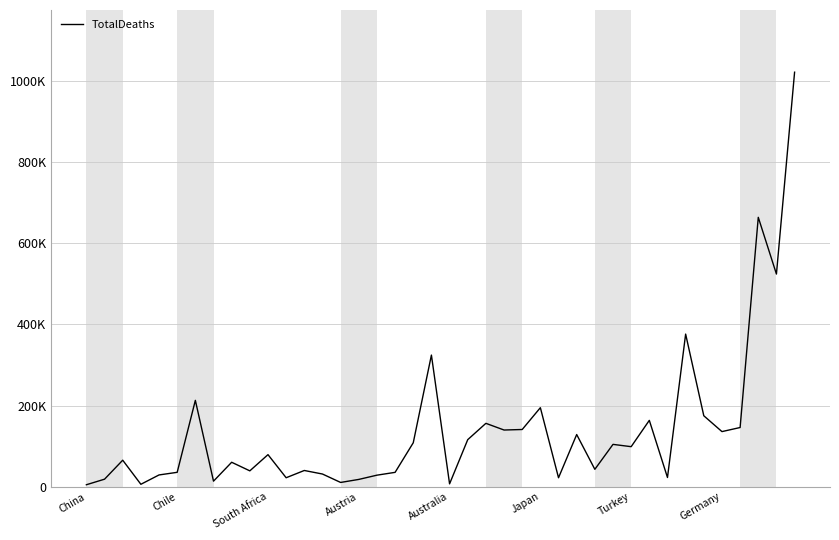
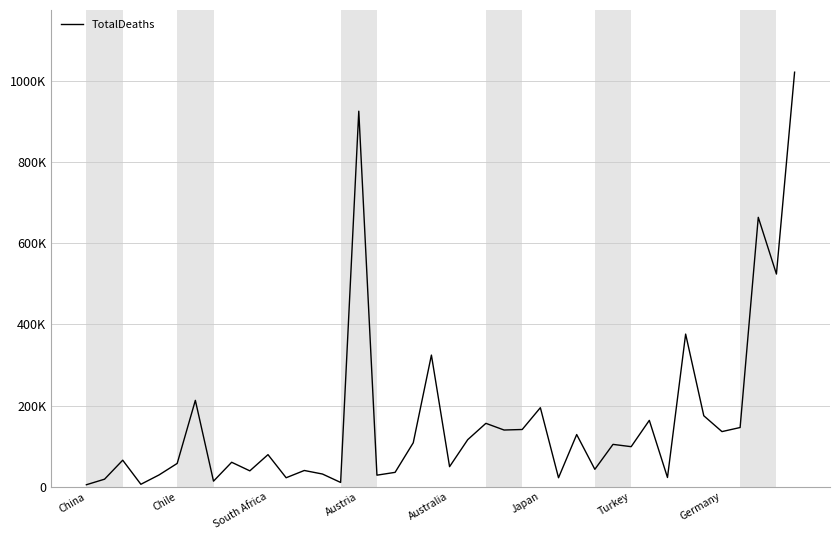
Chile: 40000 -> 60000
Austria: 20000 -> 920000
Australia: 10000 -> 50000
